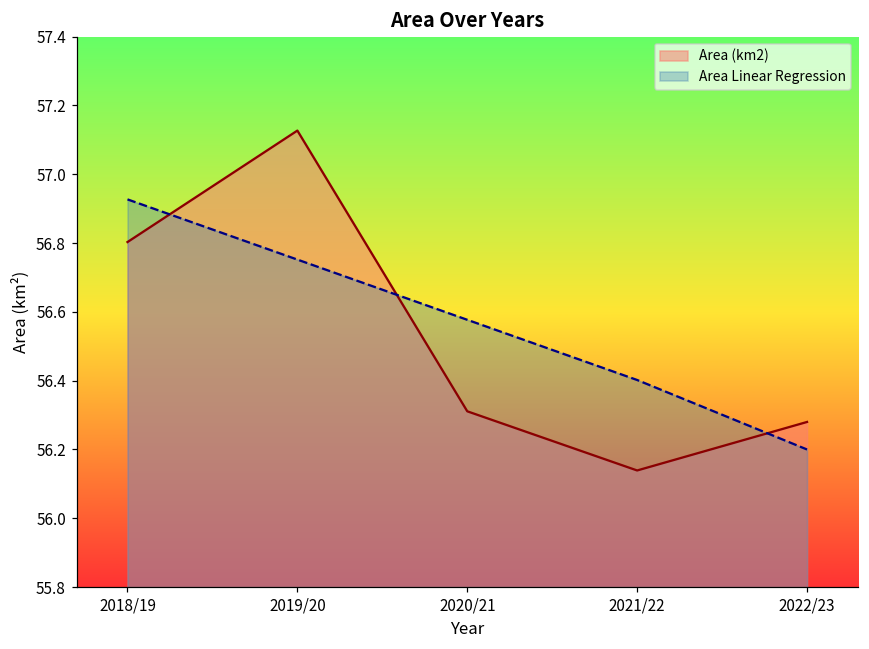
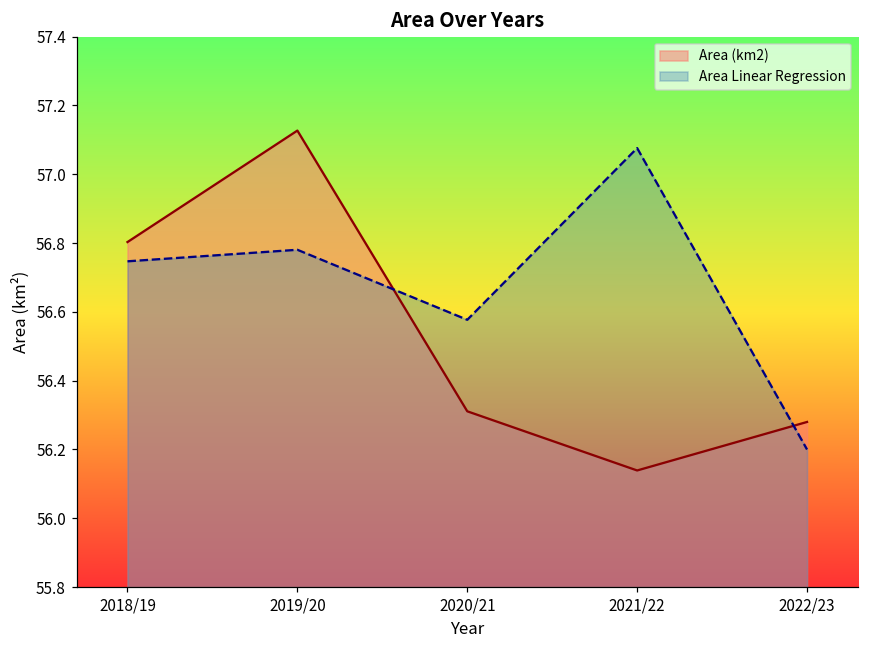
Area Linear Regression, 2018/19: 56.93 -> 56.75
Area Linear Regression, 2019/20: 56.75 -> 56.78
Area Linear Regression, 2021/22: 56.40 -> 57.08
